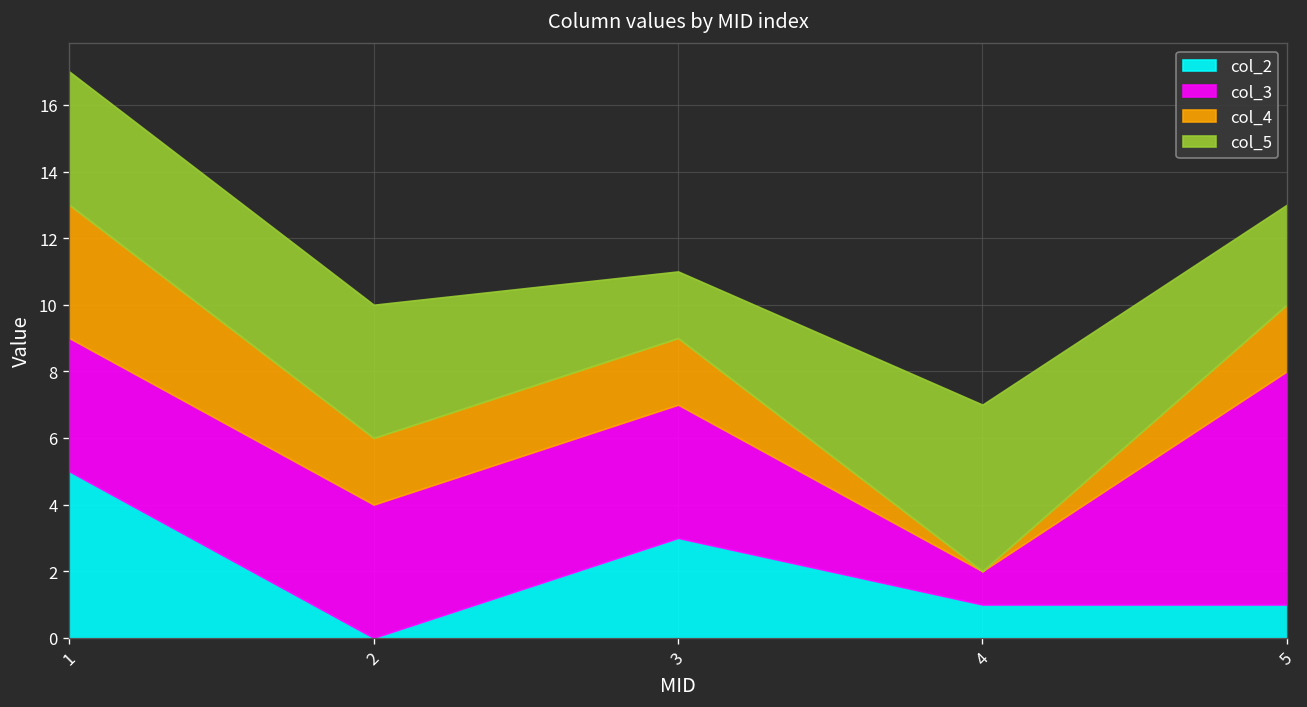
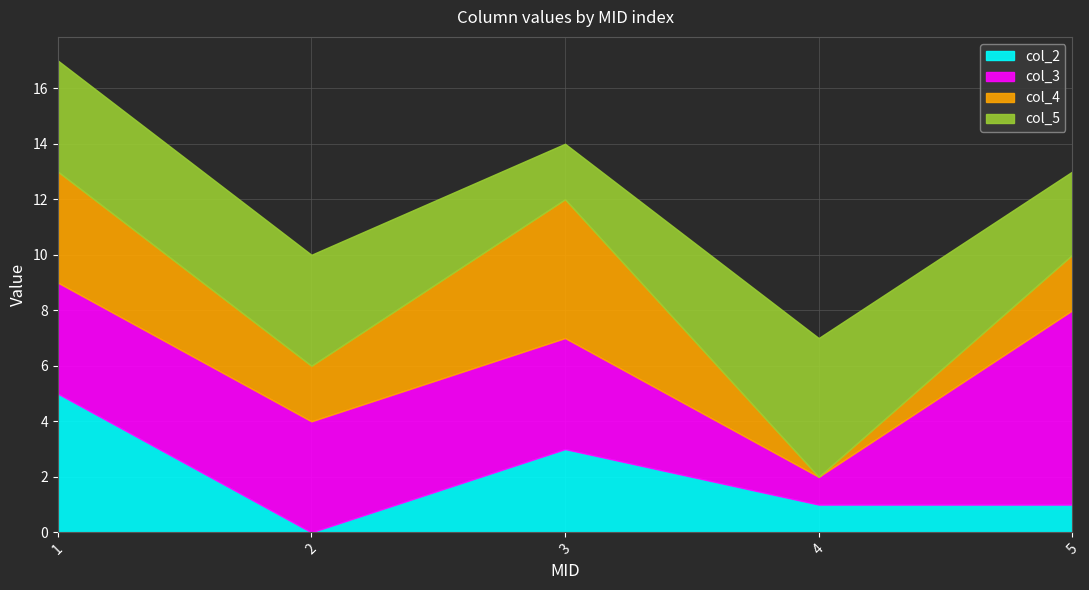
col_4, 3: 2 -> 5
